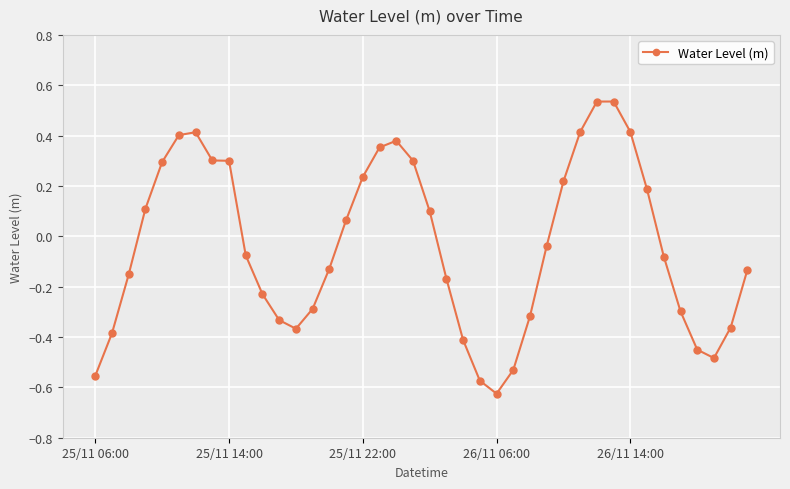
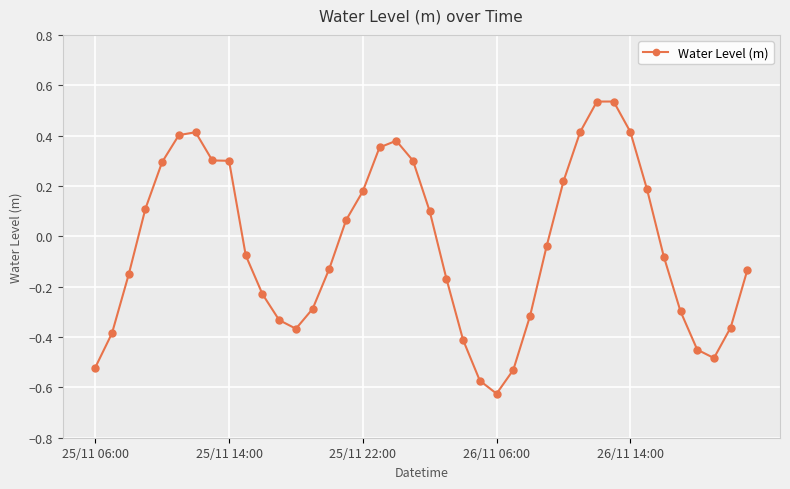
25/11 06:00: -0.55 -> -0.52
25/11 22:00: 0.24 -> 0.18
